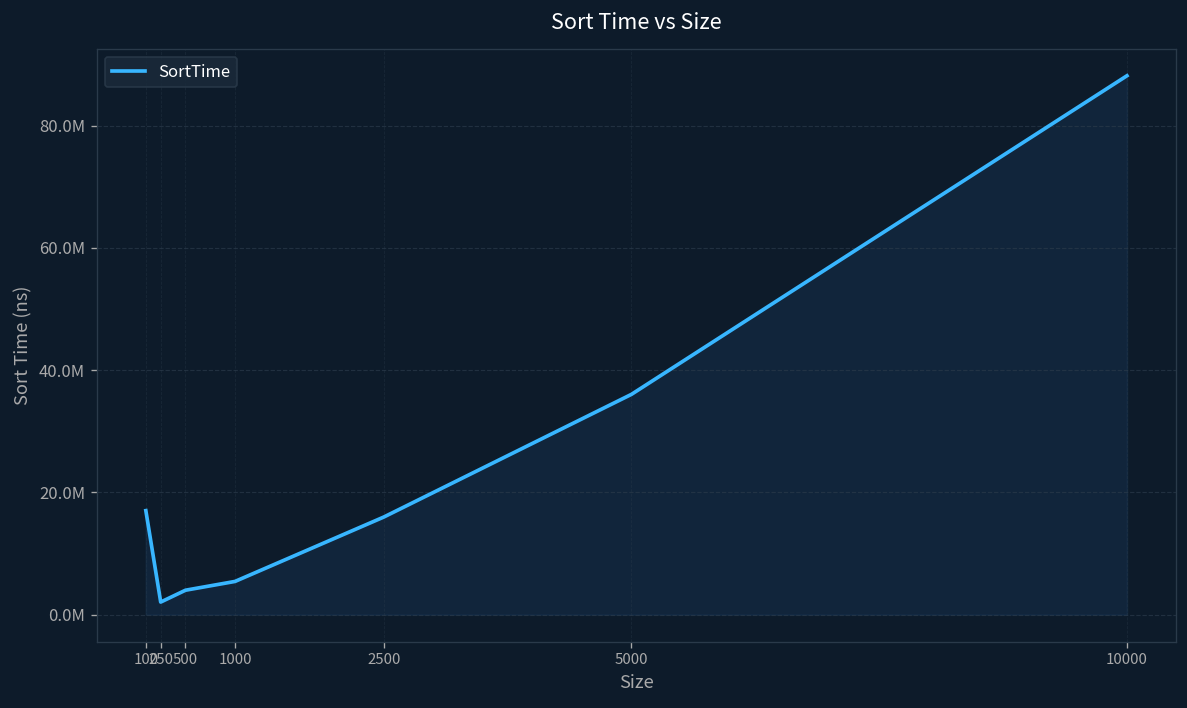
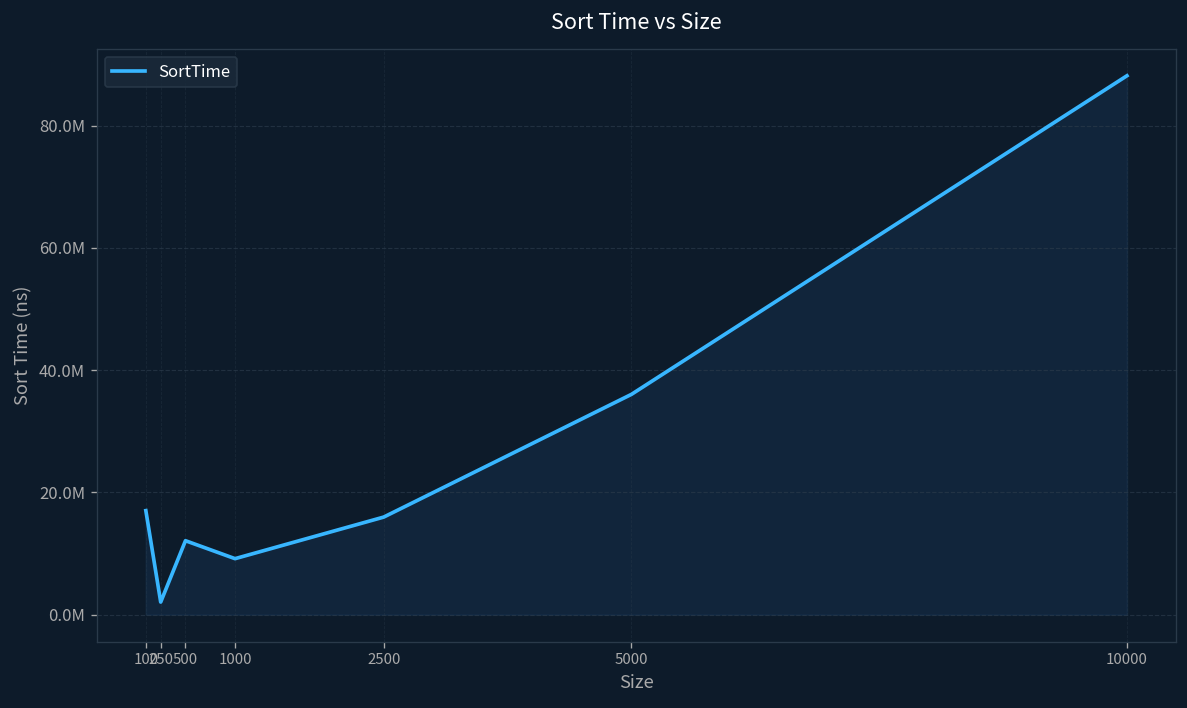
500: 4000000 -> 12000000
1000: 5000000 -> 9000000
